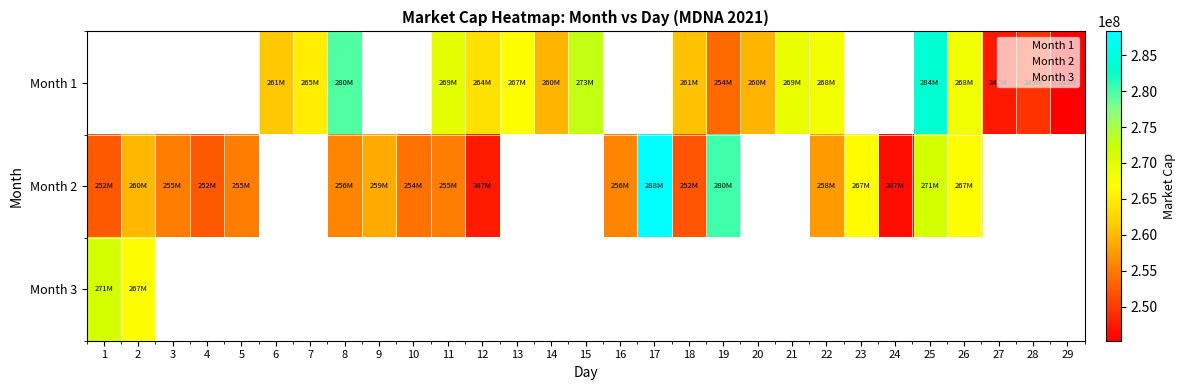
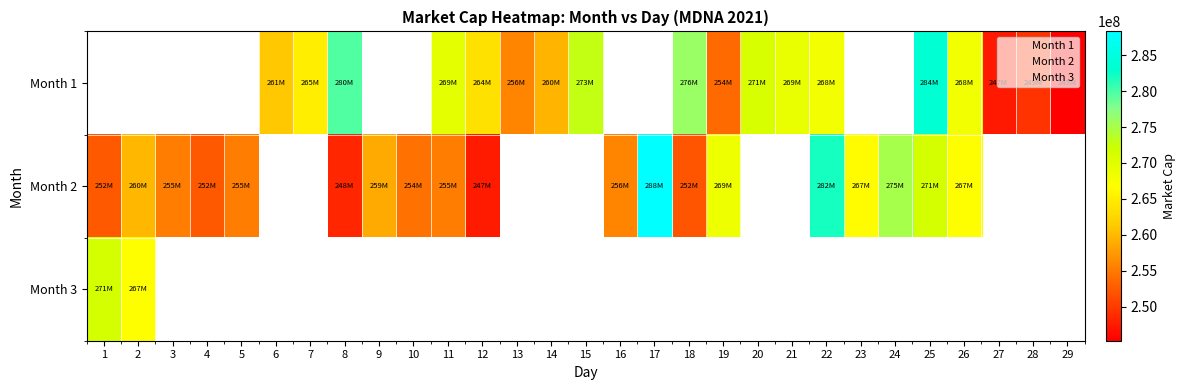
Month 1, 13: 267M -> 256M
Month 1, 18: 261M -> 276M
Month 1, 20: 260M -> 271M
Month 2, 8: 256M -> 248M
Month 2, 19: 280M -> 269M
Month 2, 22: 258M -> 282M
Month 2, 24: 247M -> 275M
